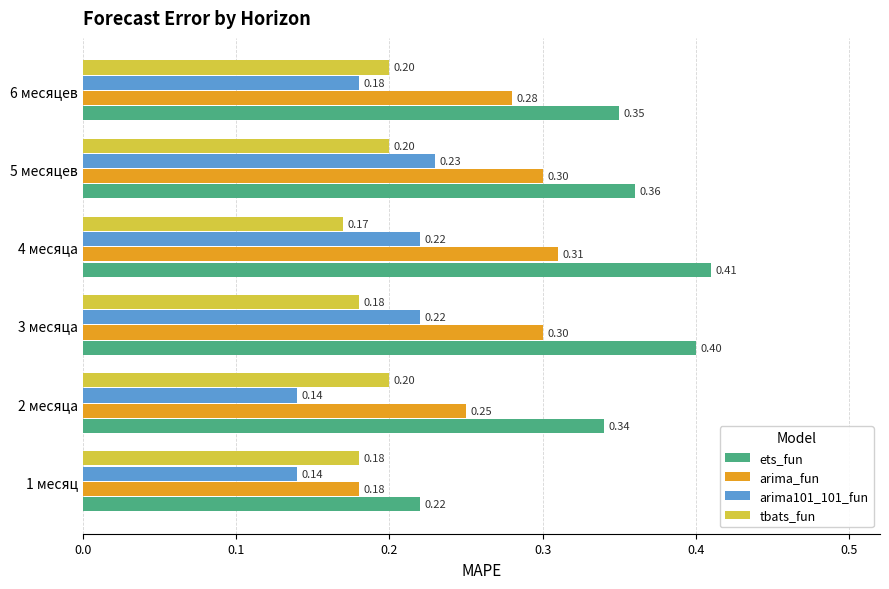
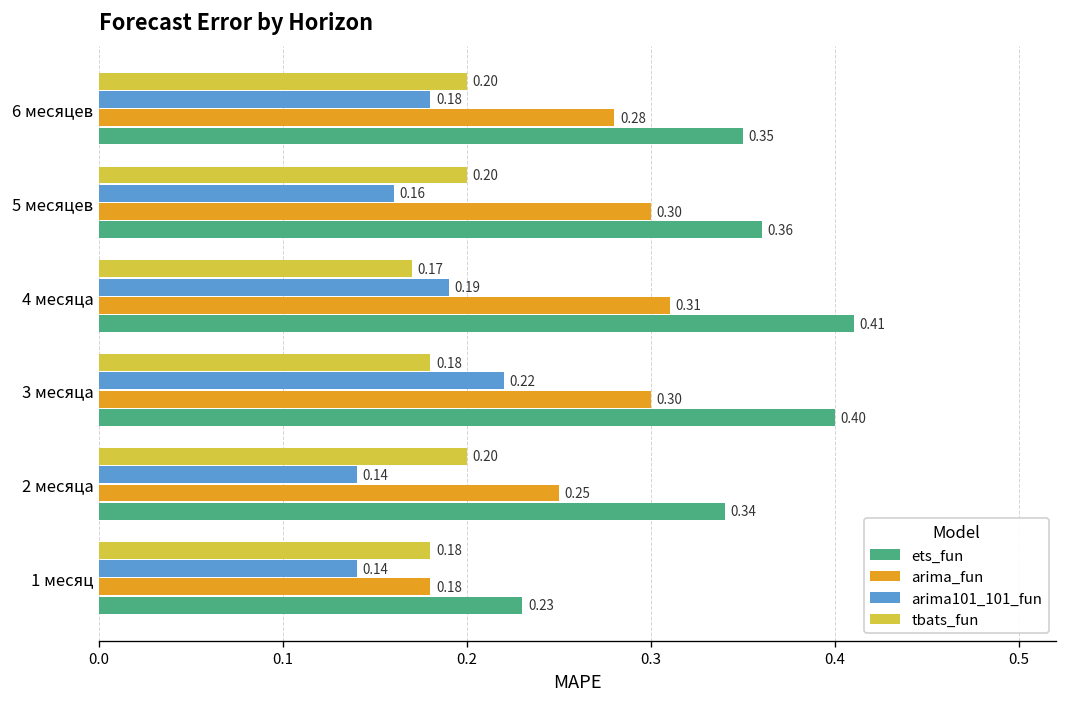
arima101_101_fun, 5 месяцев: 0.23 -> 0.16
arima101_101_fun, 4 месяца: 0.22 -> 0.19
ets_fun, 1 месяц: 0.22 -> 0.23
